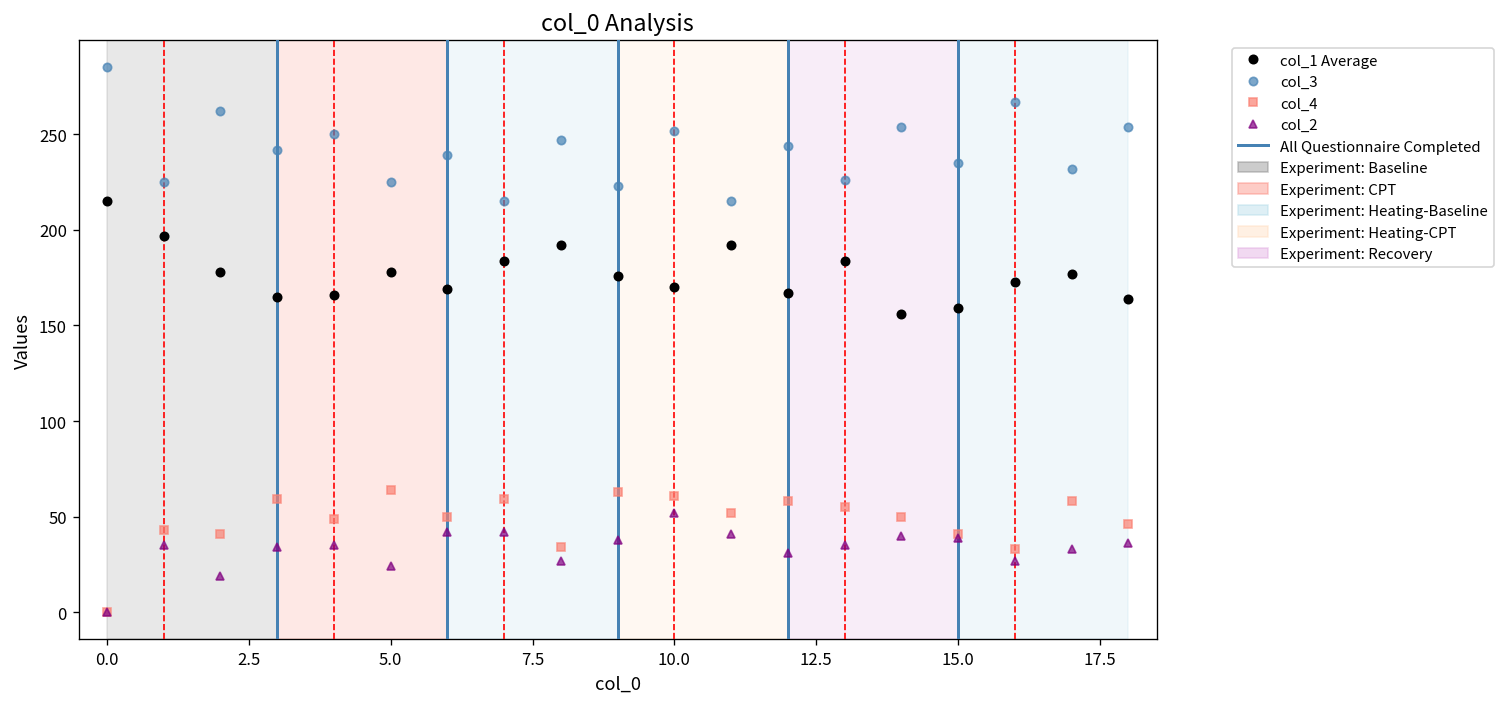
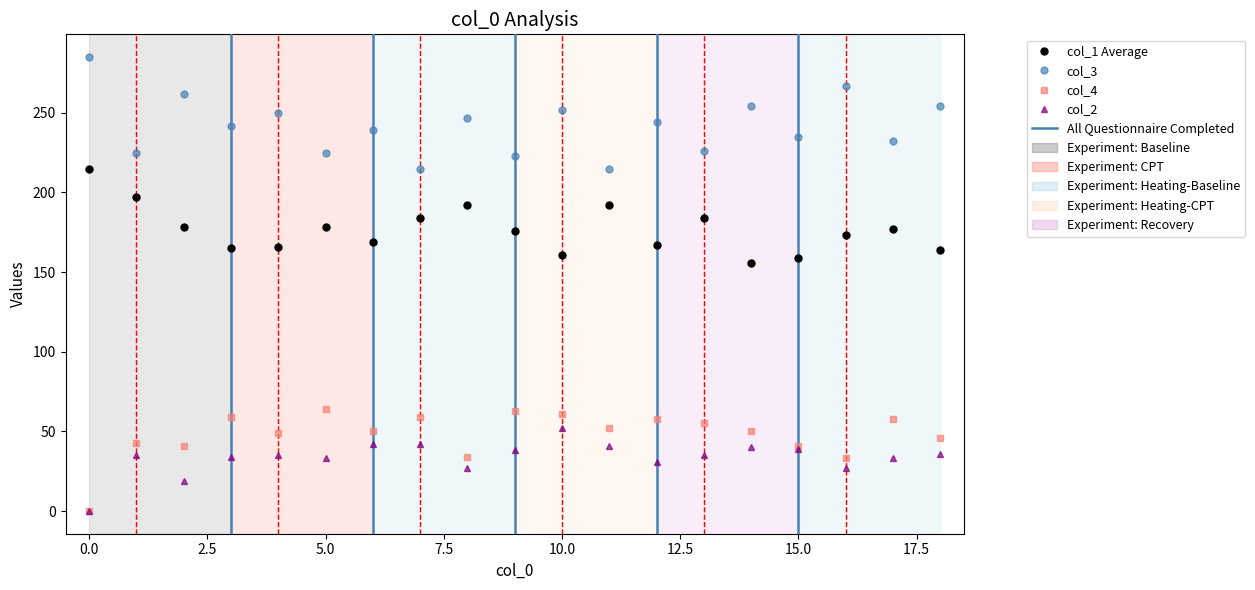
col_2, 5.0: 24 -> 33
col_1 Average, 10.0: 170 -> 161
